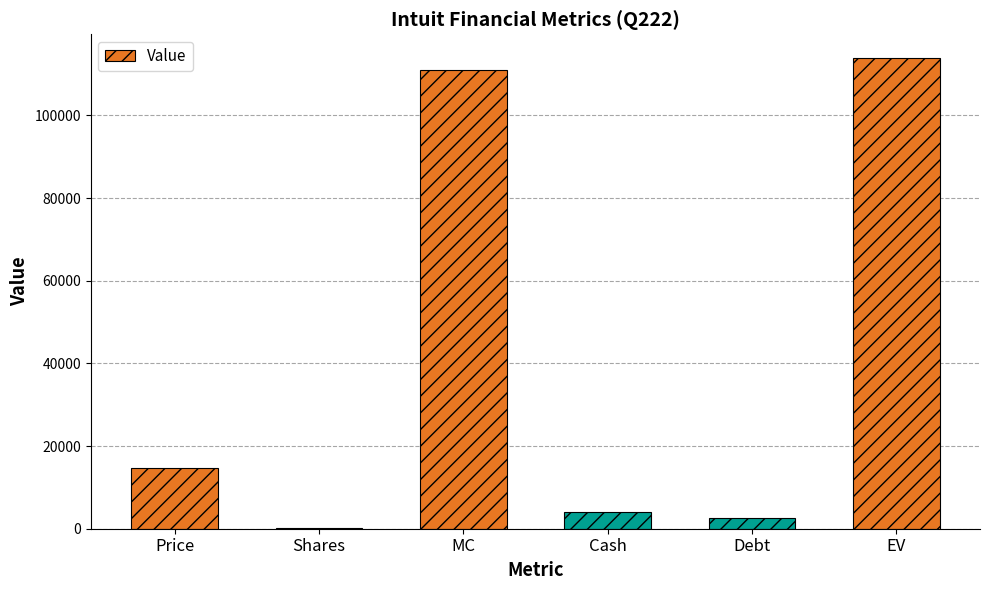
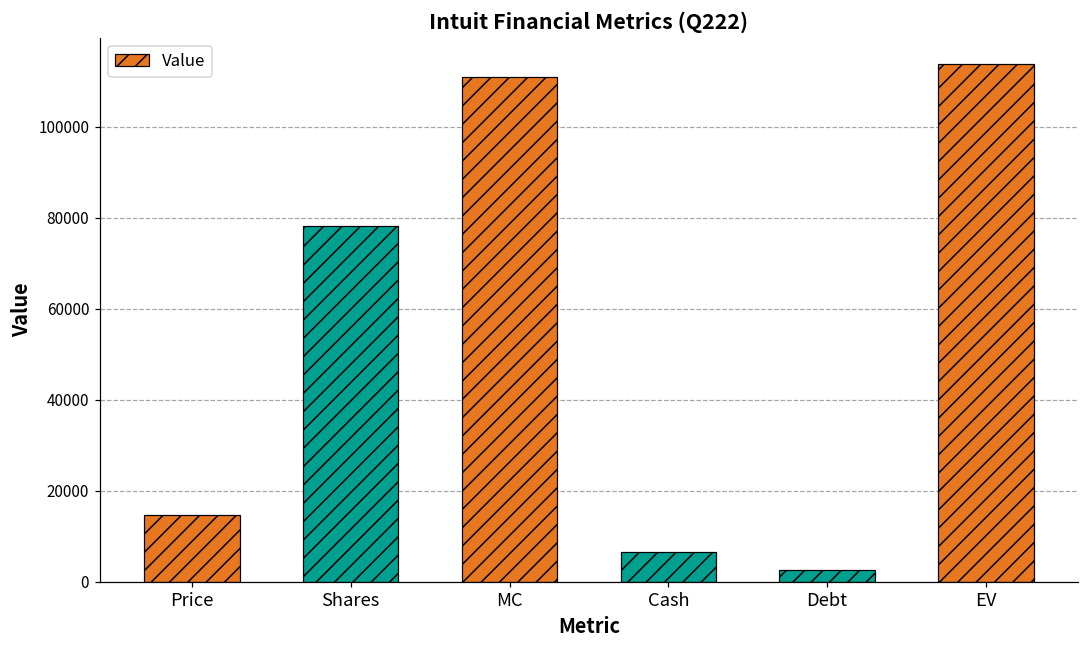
Shares: 0 -> 78000
Cash: 4000 -> 7000
